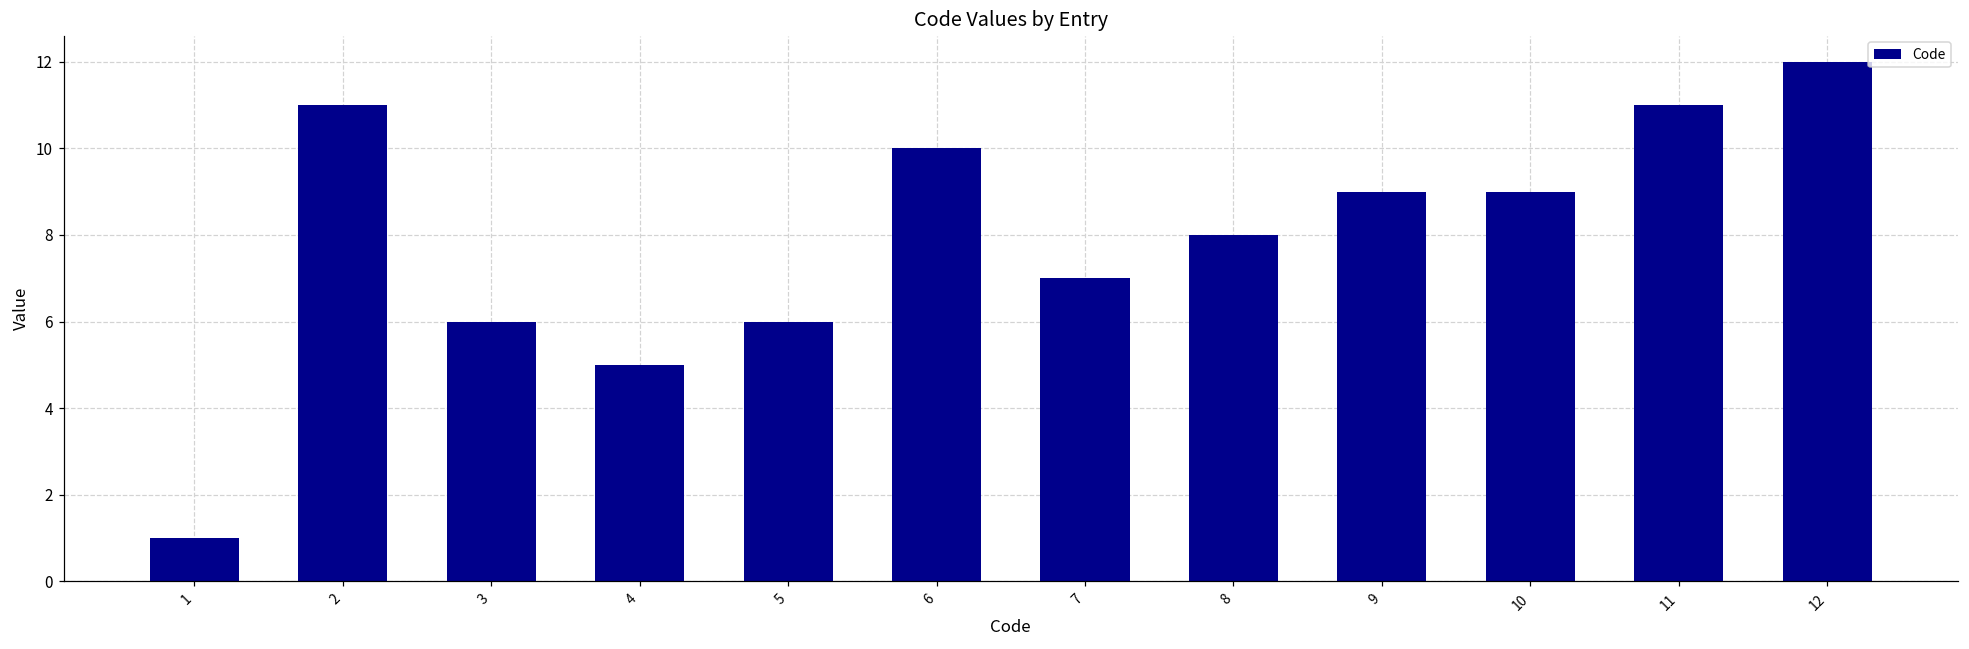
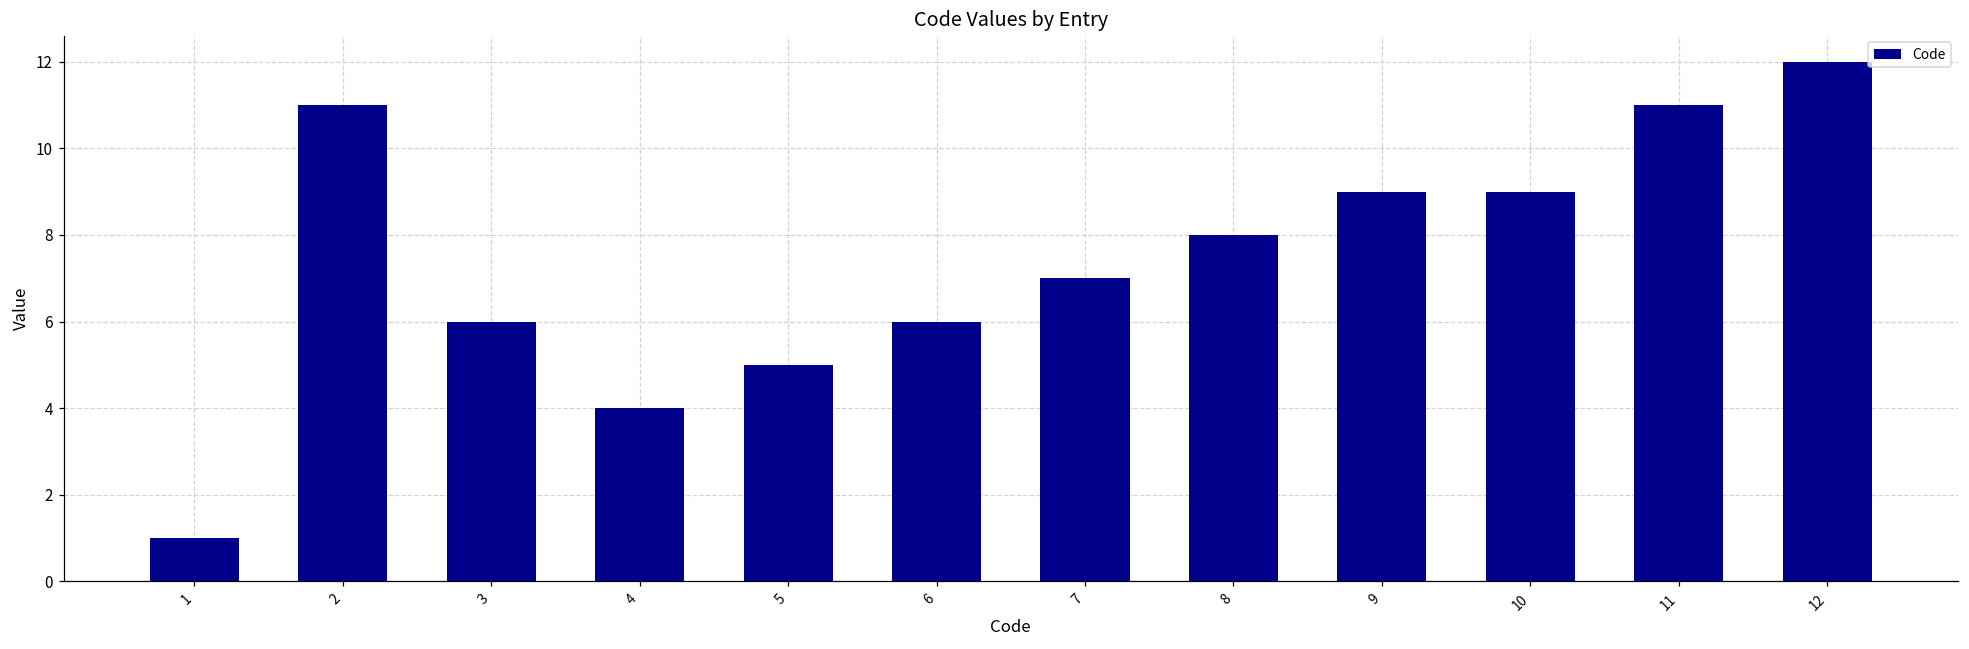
4: 5 -> 4
5: 6 -> 5
6: 10 -> 6
